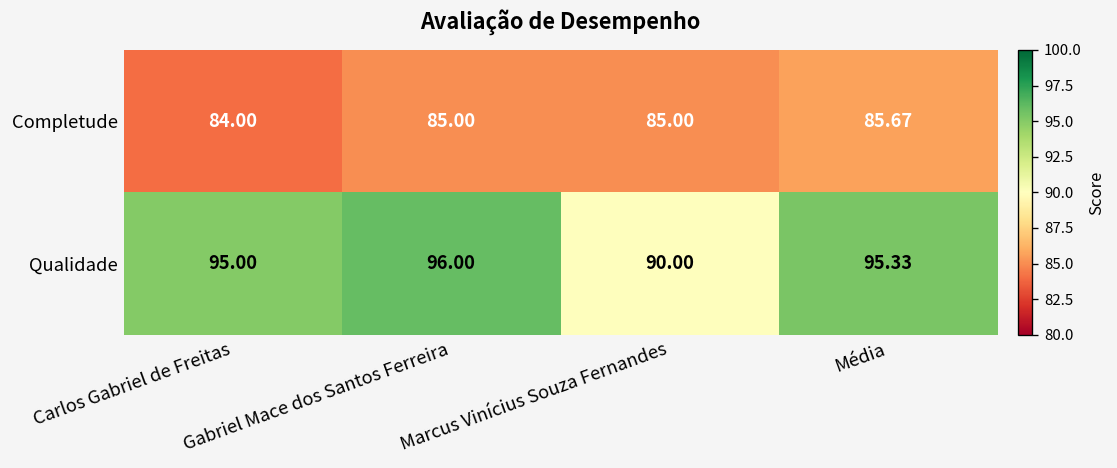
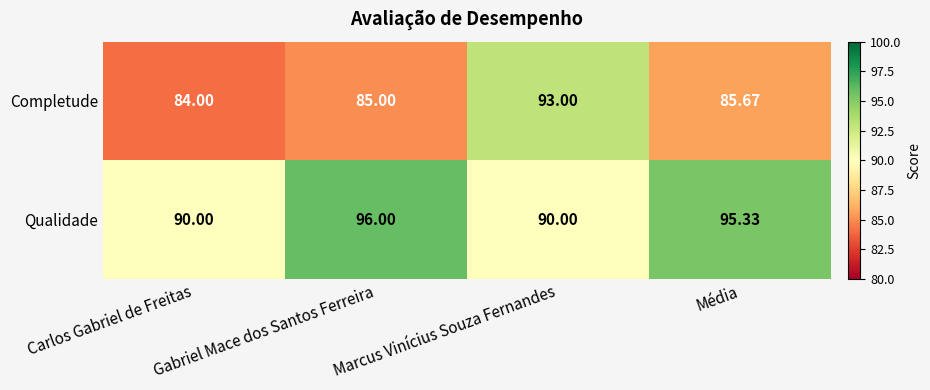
Completude, Marcus Vinícius Souza Fernandes: 85.00 -> 93.00
Qualidade, Carlos Gabriel de Freitas: 95.00 -> 90.00
